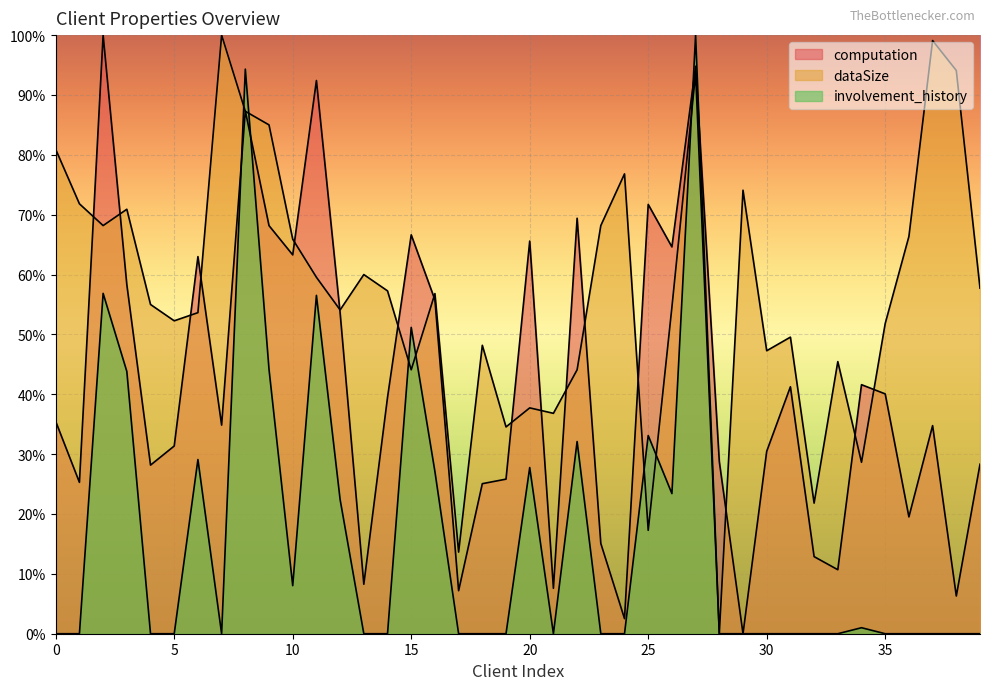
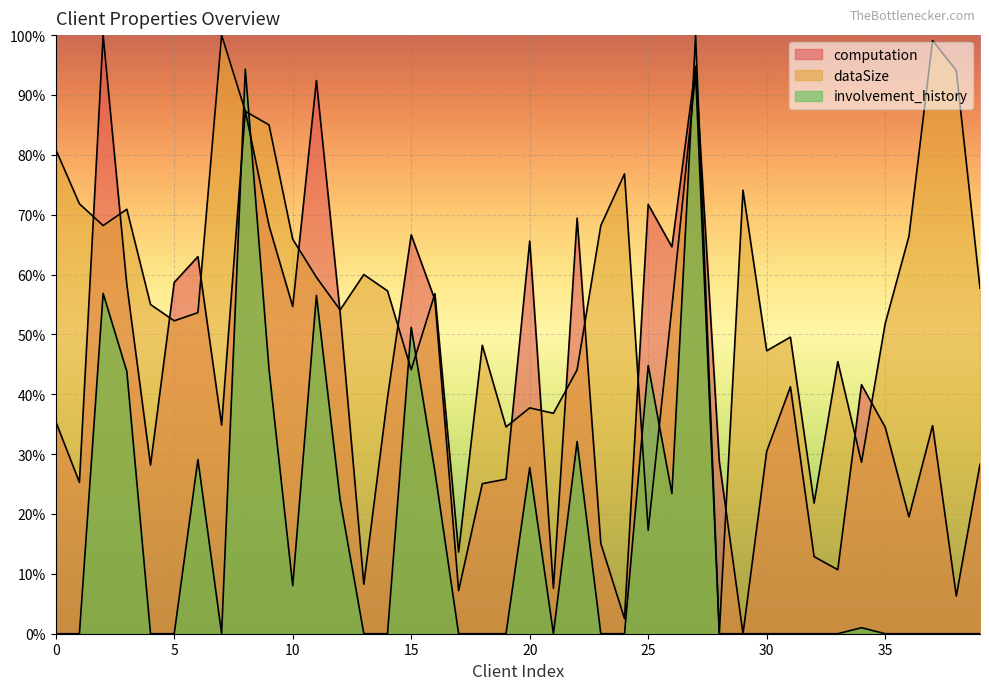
computation, 5: 31% -> 59%
computation, 10: 63% -> 55%
involvement_history, 25: 33% -> 45%
computation, 35: 40% -> 34%
